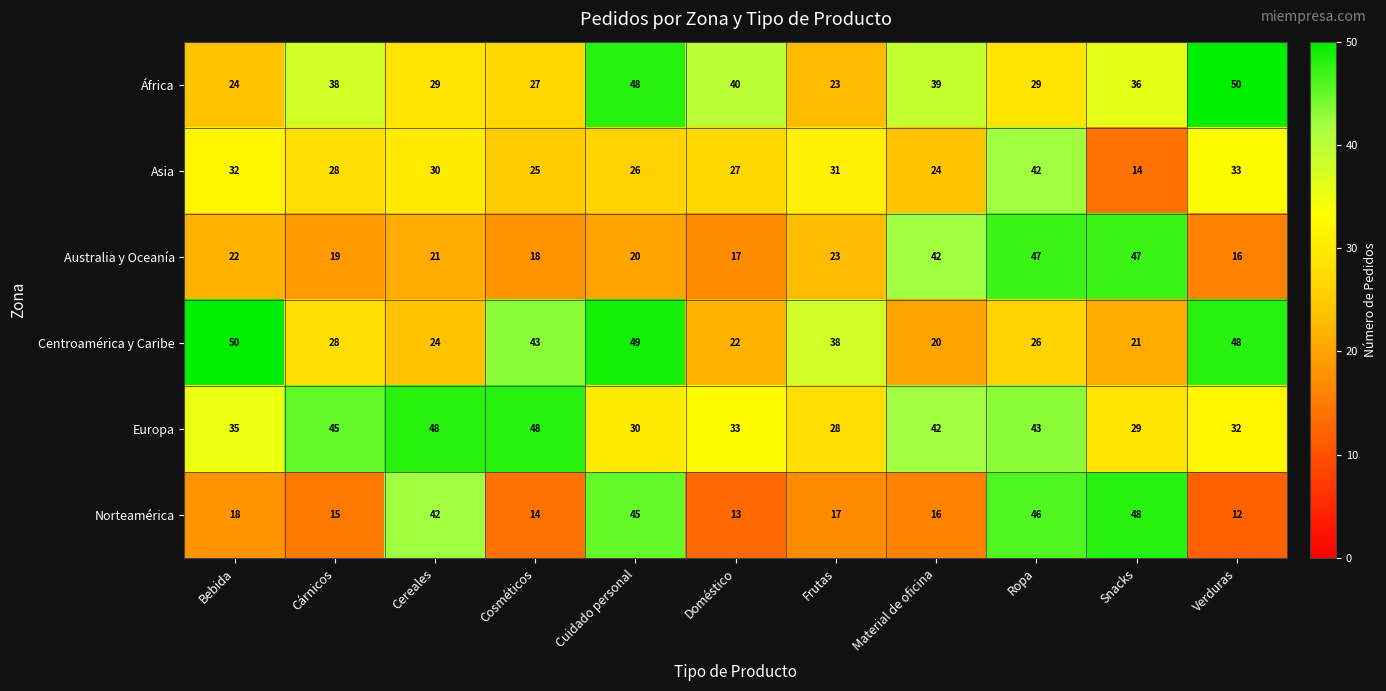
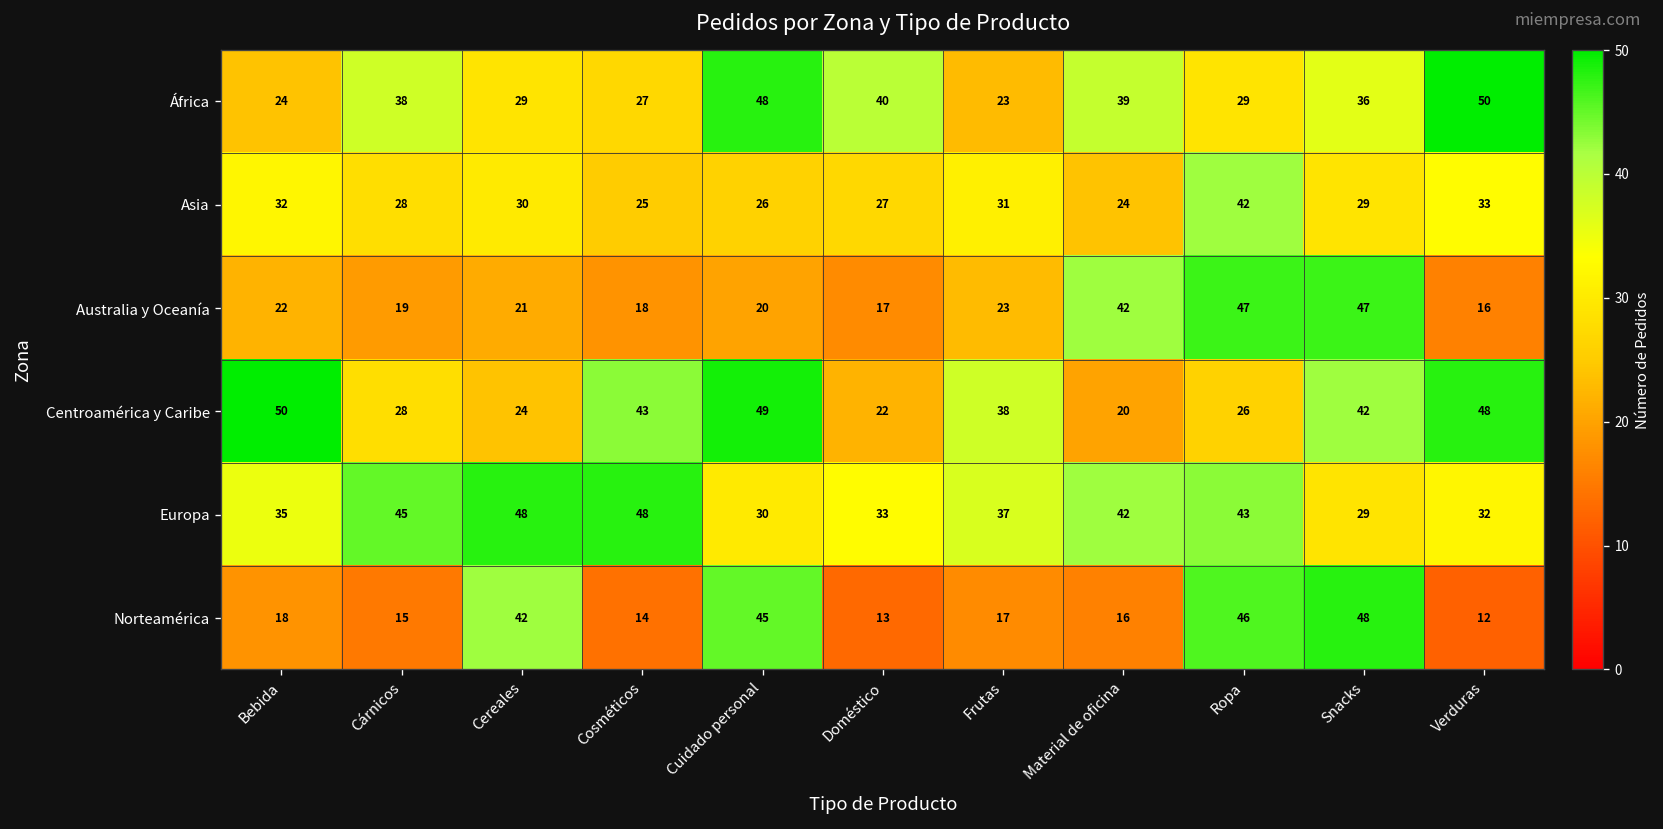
Asia, Snacks: 14 -> 29
Centroamérica y Caribe, Snacks: 21 -> 42
Europa, Frutas: 28 -> 37
